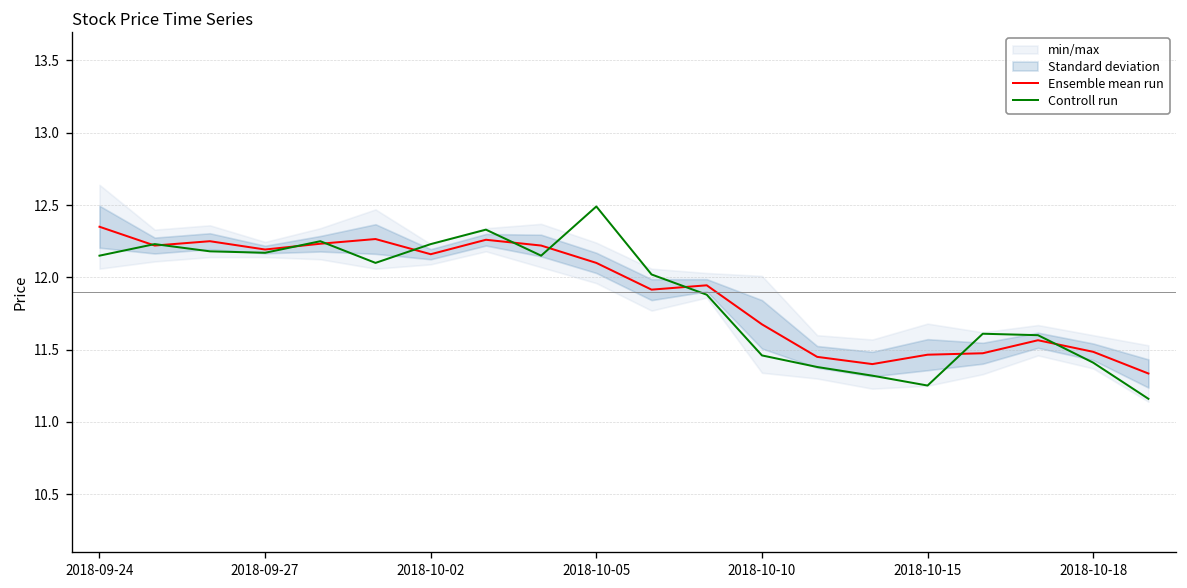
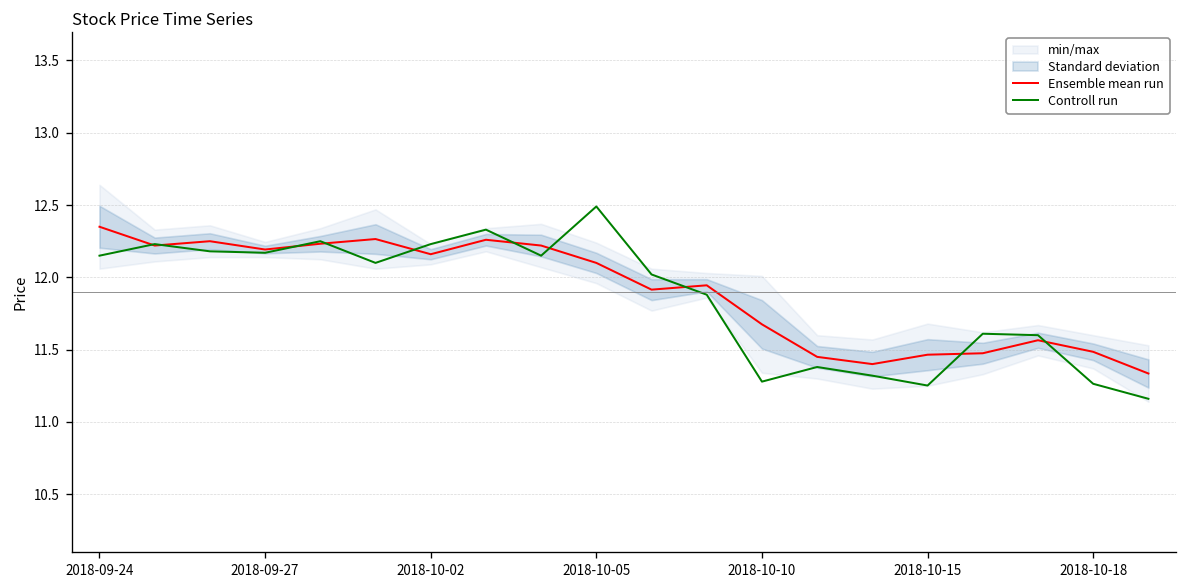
Controll run, 2018-10-10: 11.46 -> 11.28
Controll run, 2018-10-18: 11.41 -> 11.26
